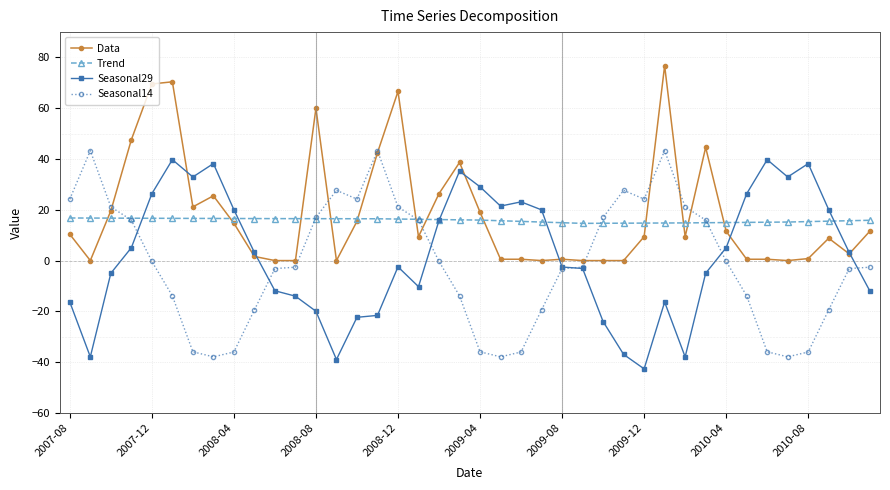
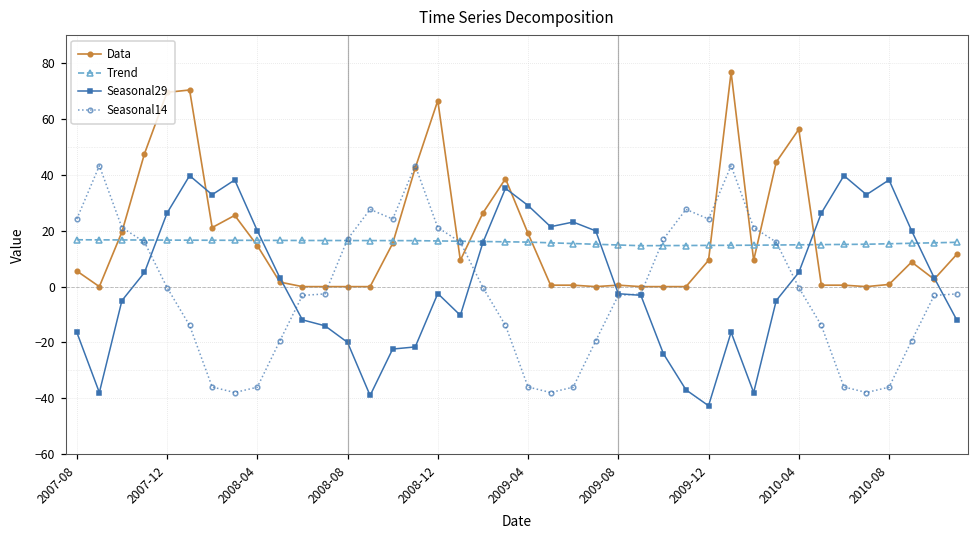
Data, 2007-08: 10 -> 6
Data, 2008-08: 60 -> 0
Data, 2010-04: 12 -> 56
